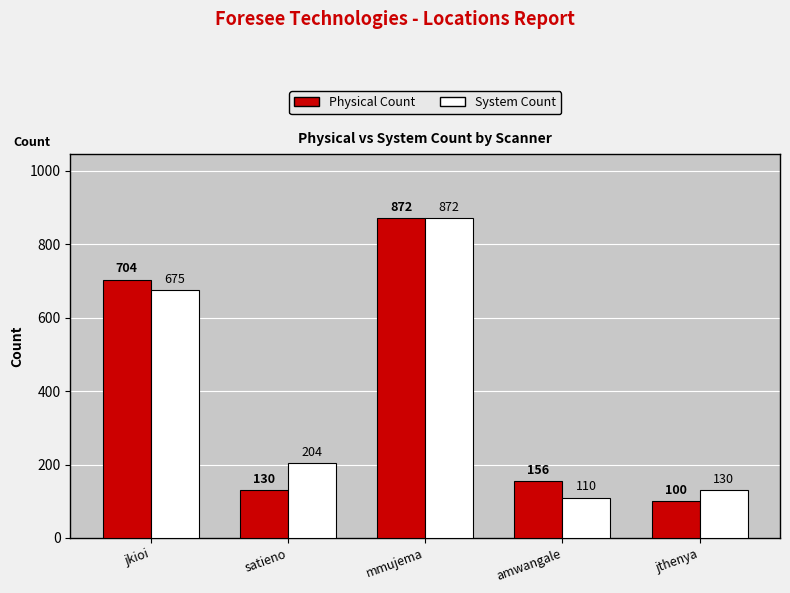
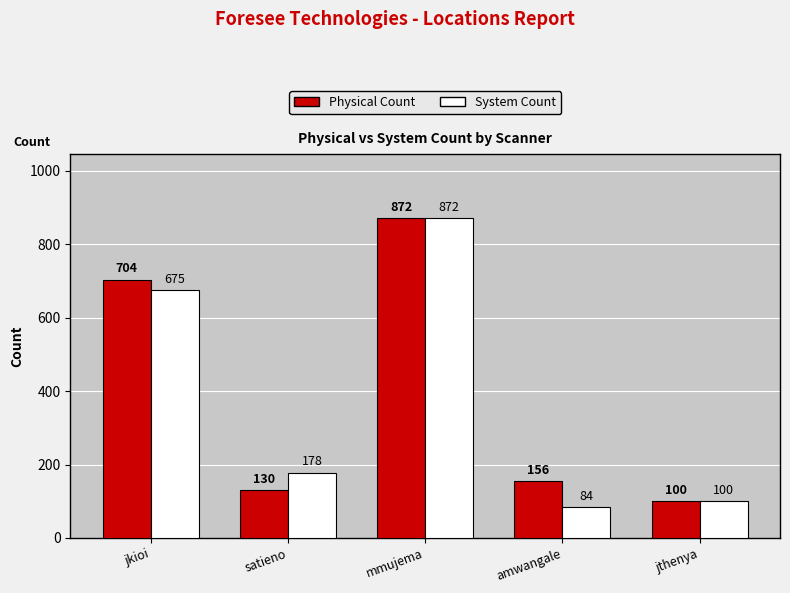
System Count, satieno: 204 -> 178
System Count, amwangale: 110 -> 84
System Count, jthenya: 130 -> 100
